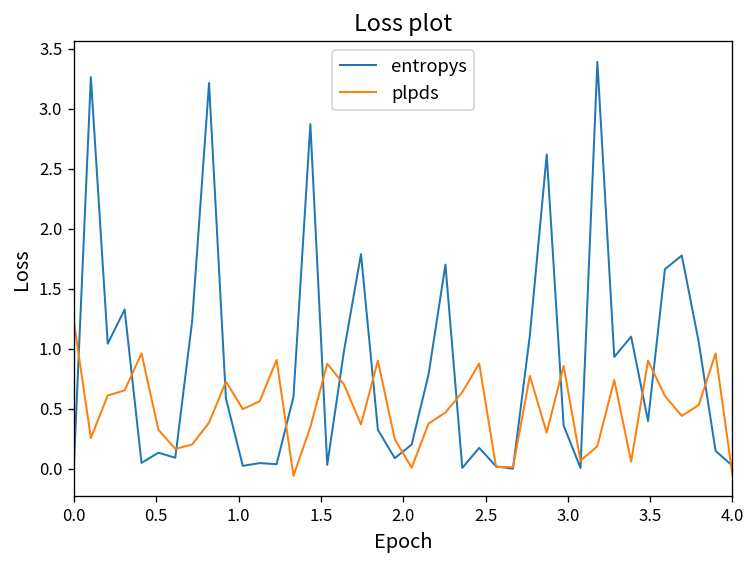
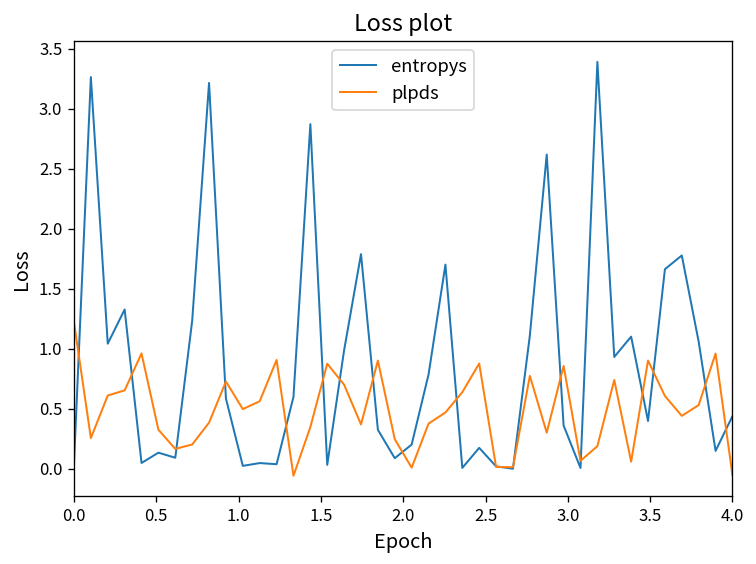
entropys, 4.0: 0.03 -> 0.44
